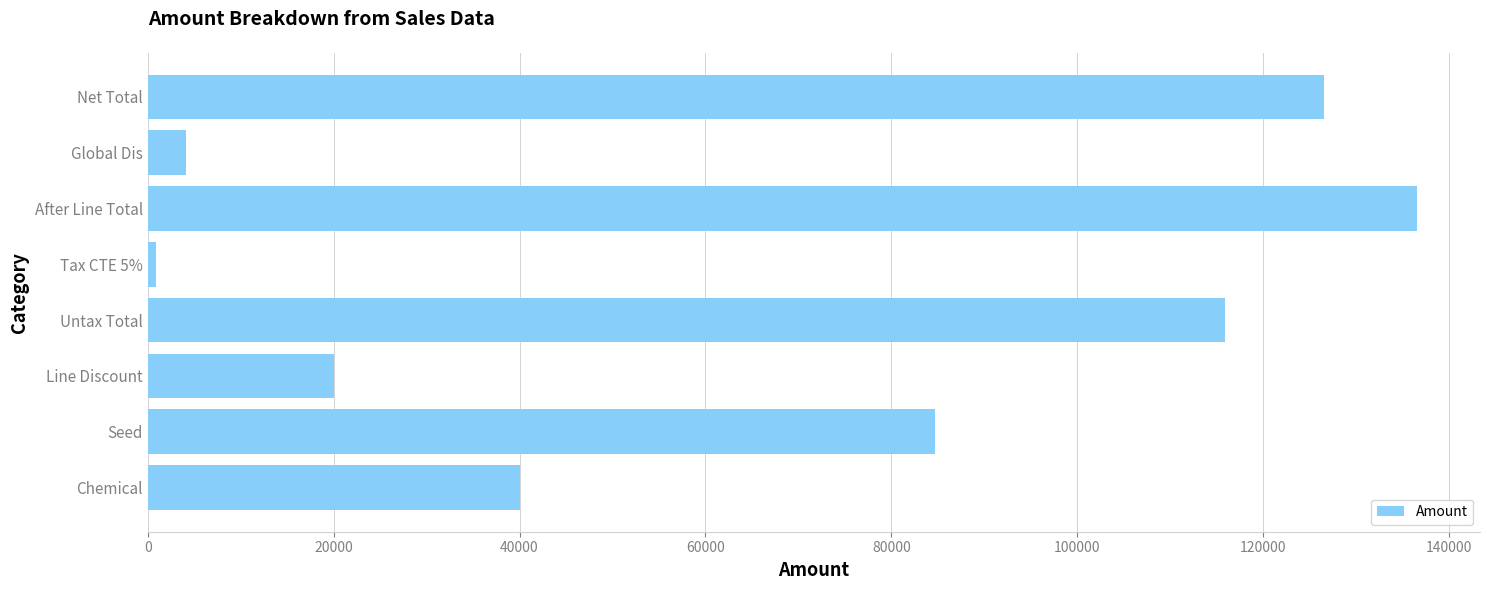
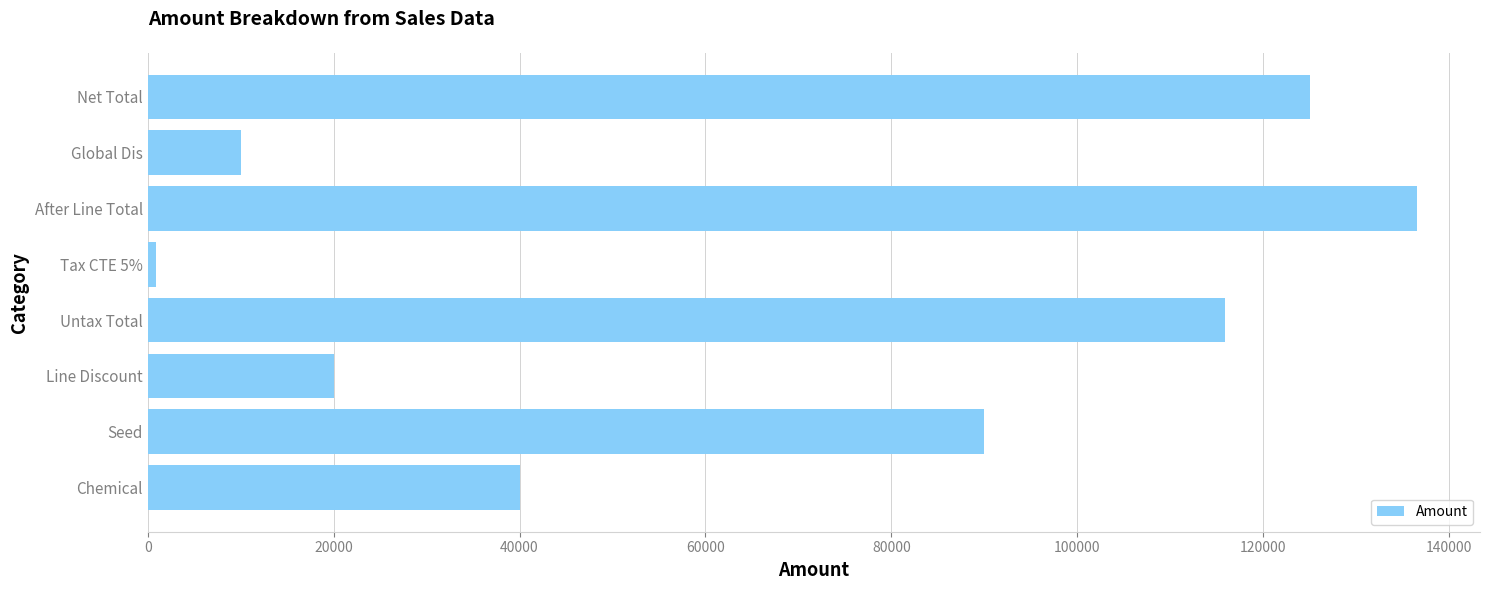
Net Total: 127000 -> 125000
Global Dis: 4000 -> 10000
Seed: 85000 -> 90000
